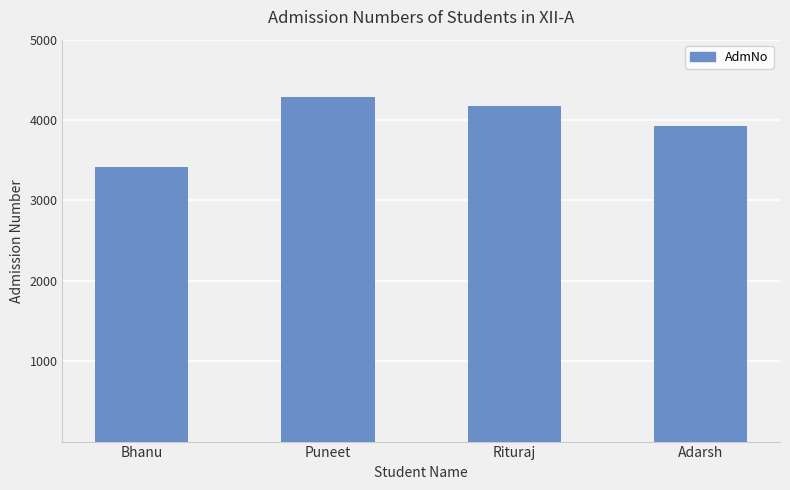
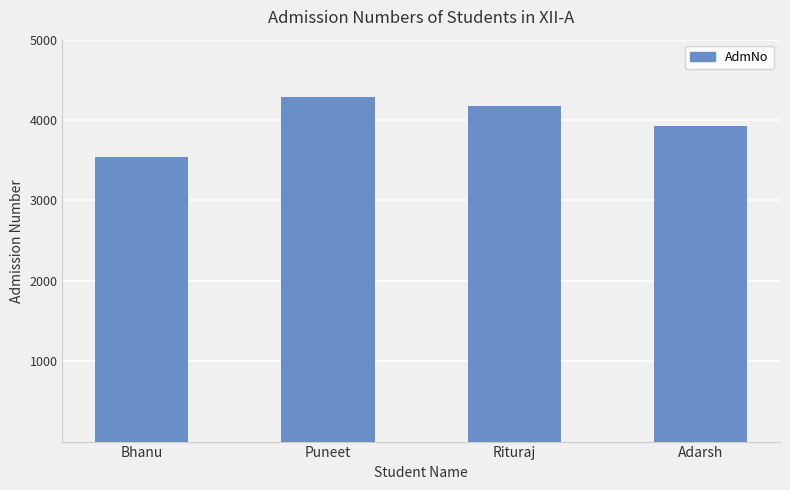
Bhanu: 3400 -> 3500
